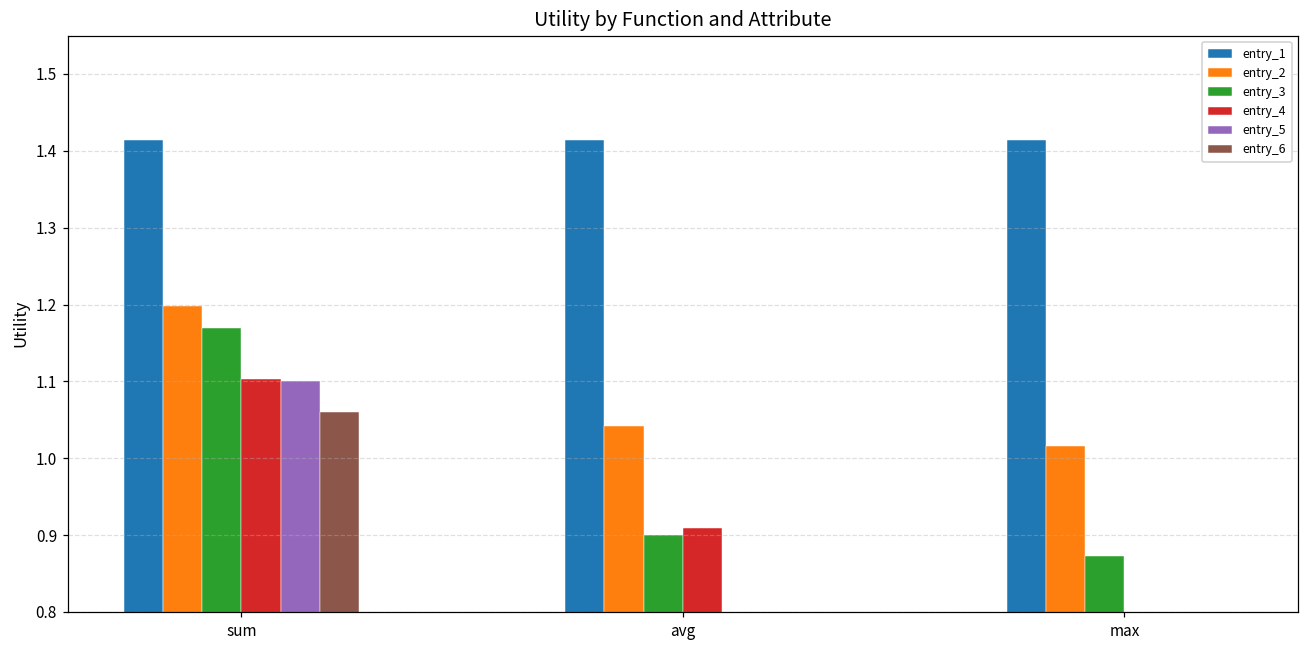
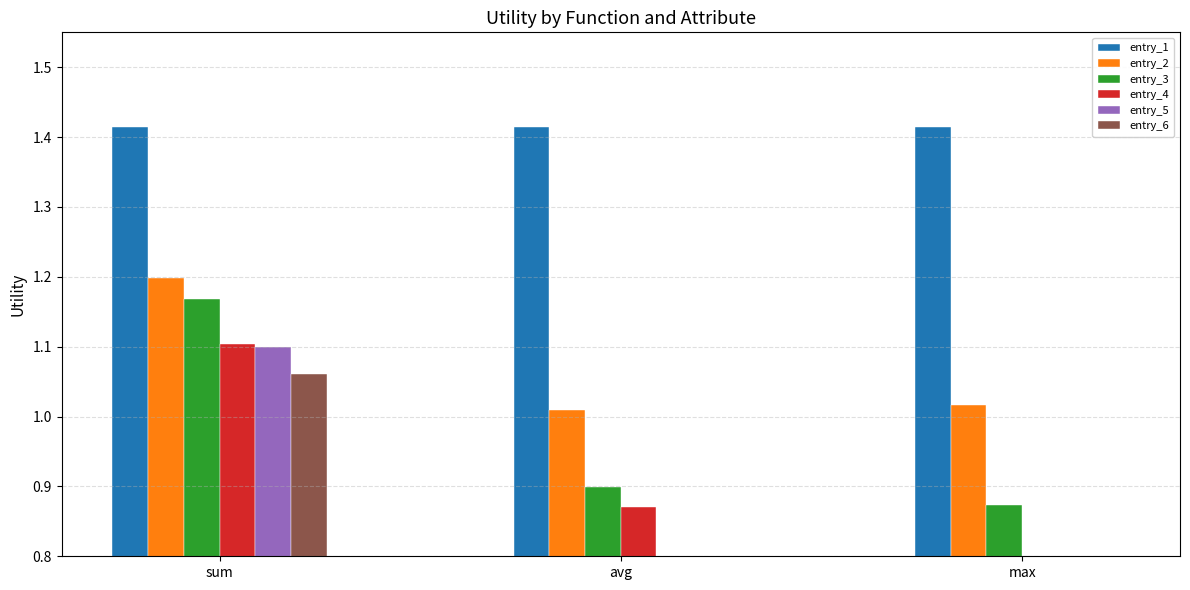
entry_2, avg: 1.04 -> 1.01
entry_4, avg: 0.91 -> 0.87
